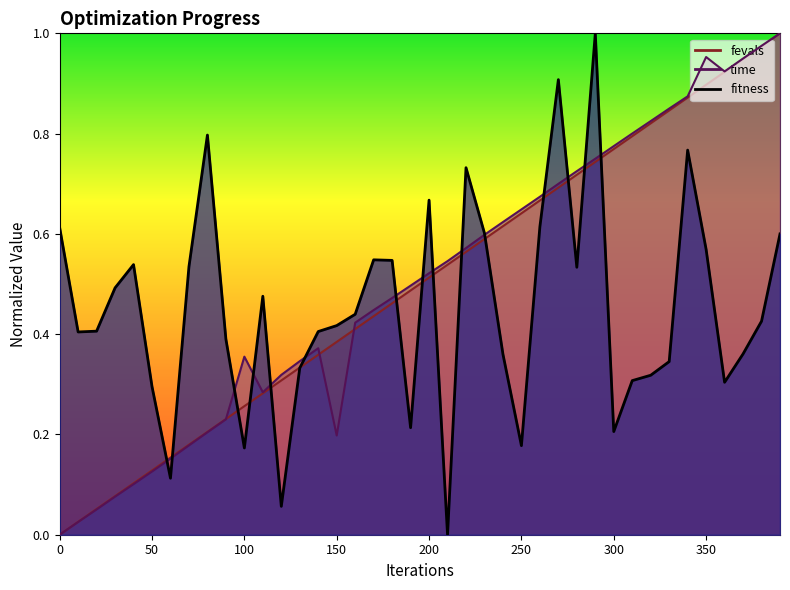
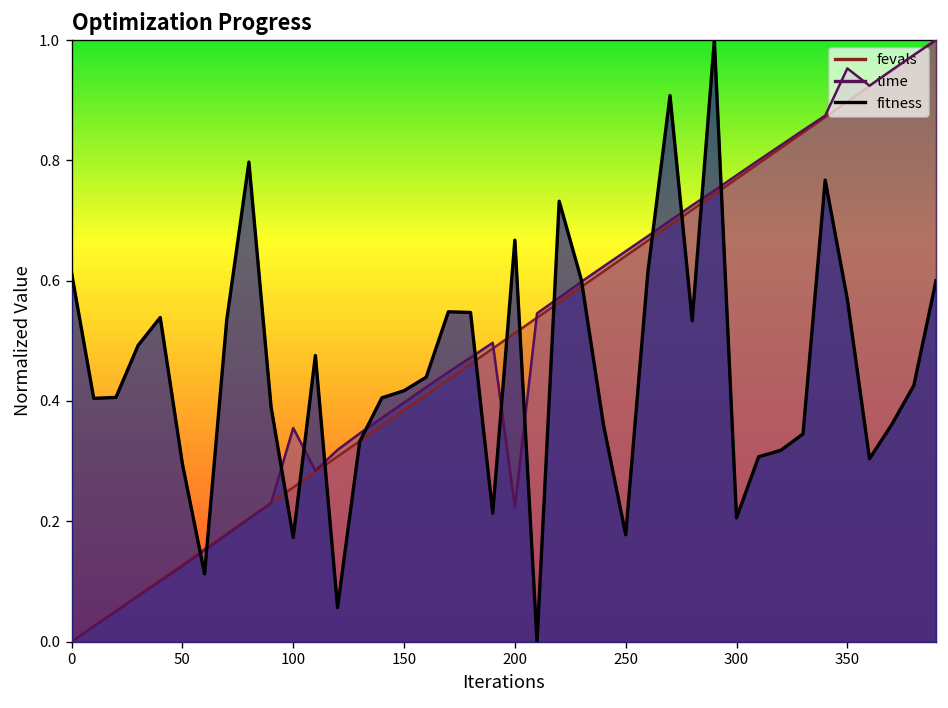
time, 150: 0.20 -> 0.40
time, 200: 0.52 -> 0.22
